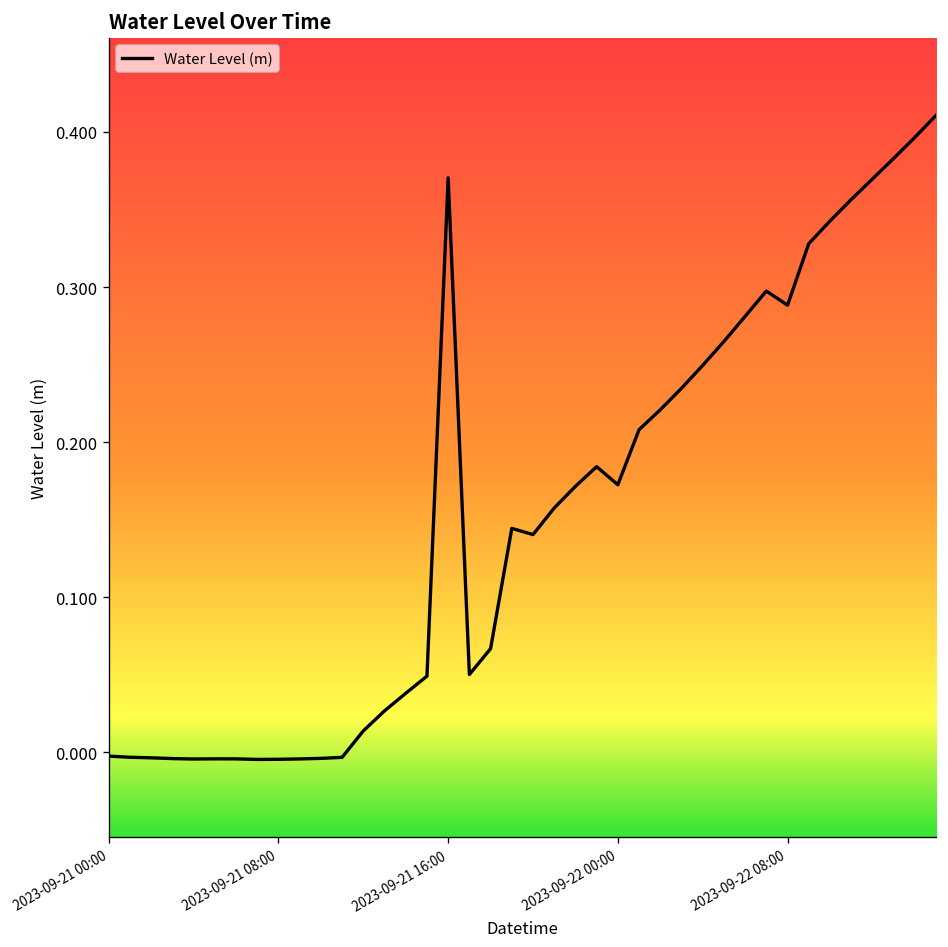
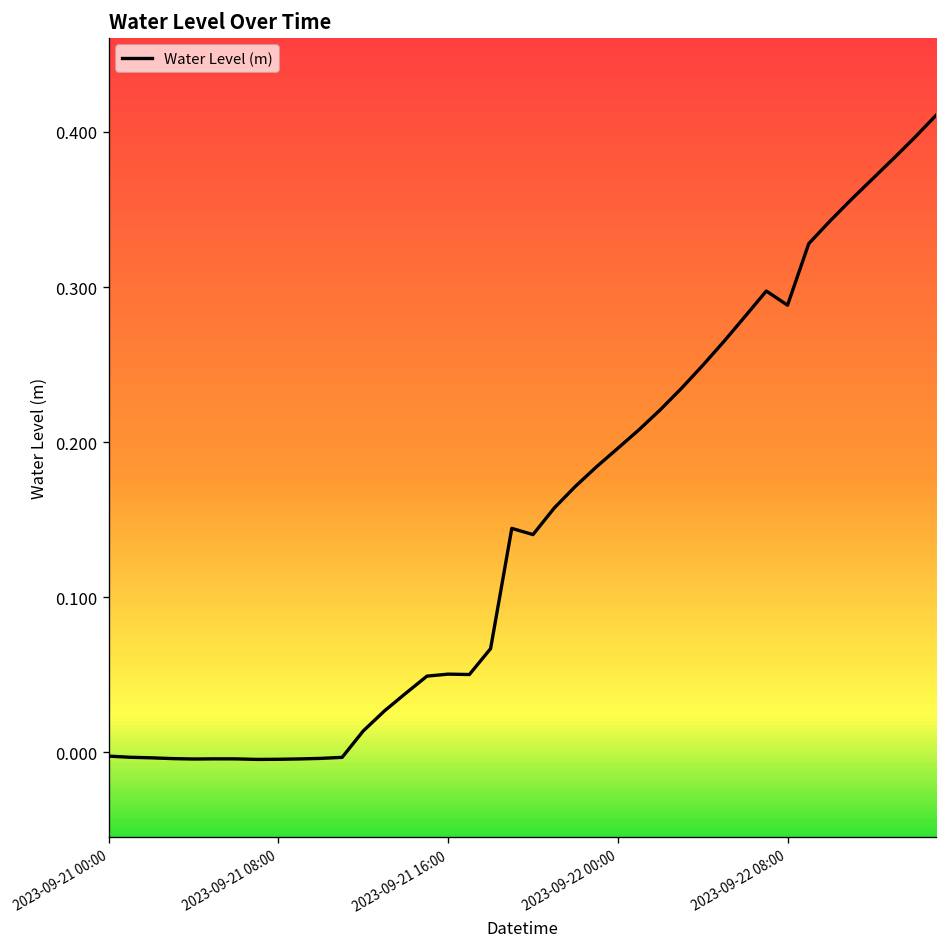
2023-09-21 16:00: 0.370 -> 0.050
2023-09-22 00:00: 0.172 -> 0.196
